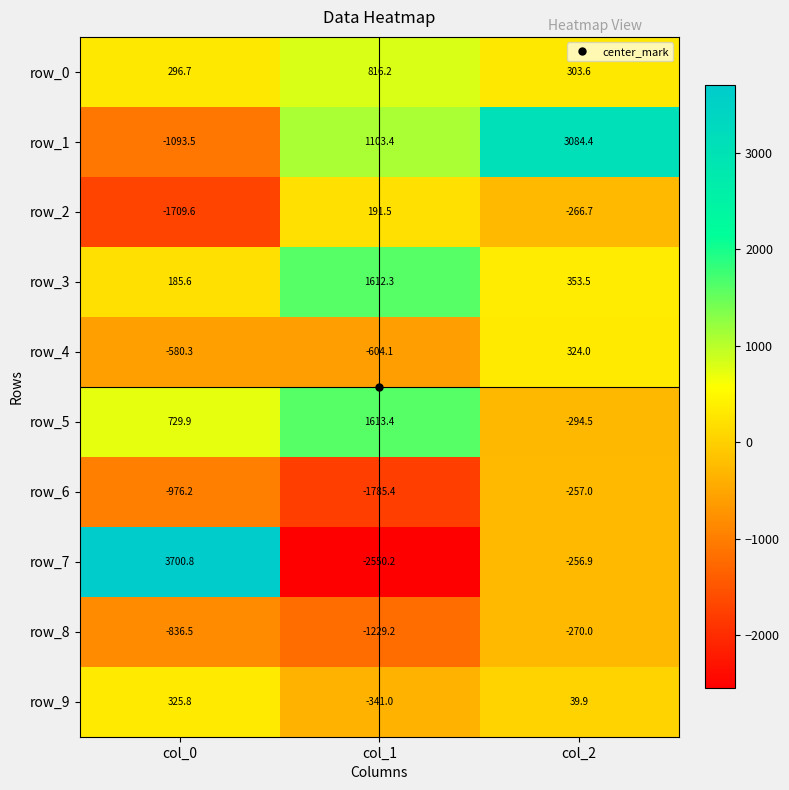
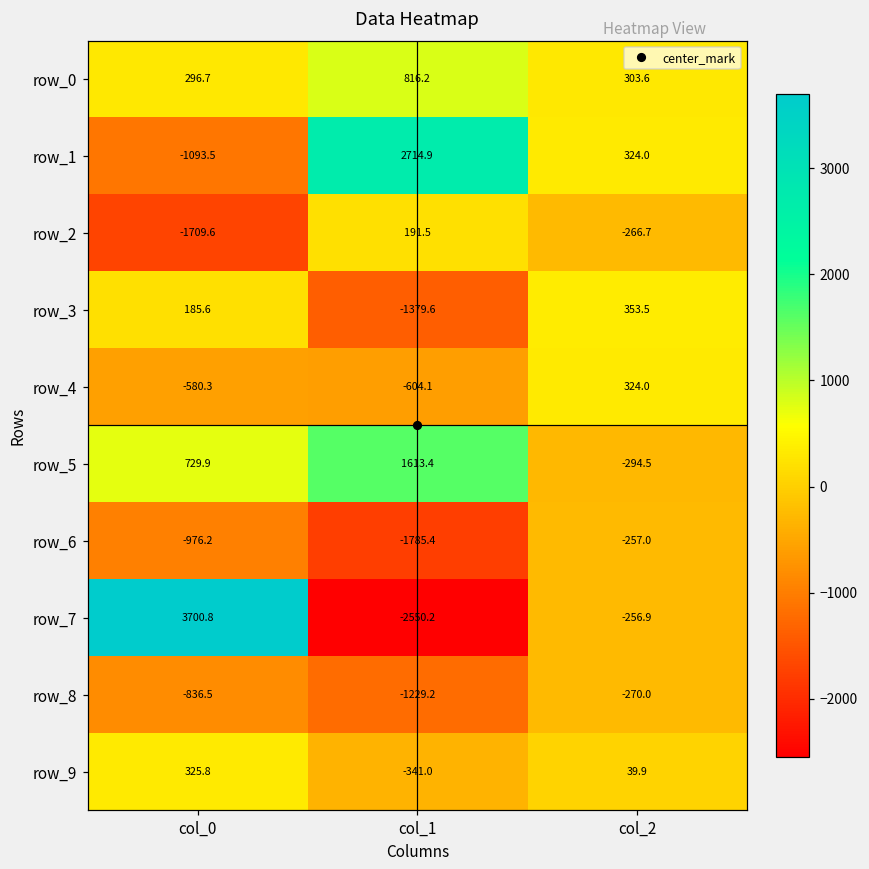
row_1, col_1: 1103.4 -> 2714.9
row_1, col_2: 3084.4 -> 324.0
row_3, col_1: 1612.3 -> -1379.6
